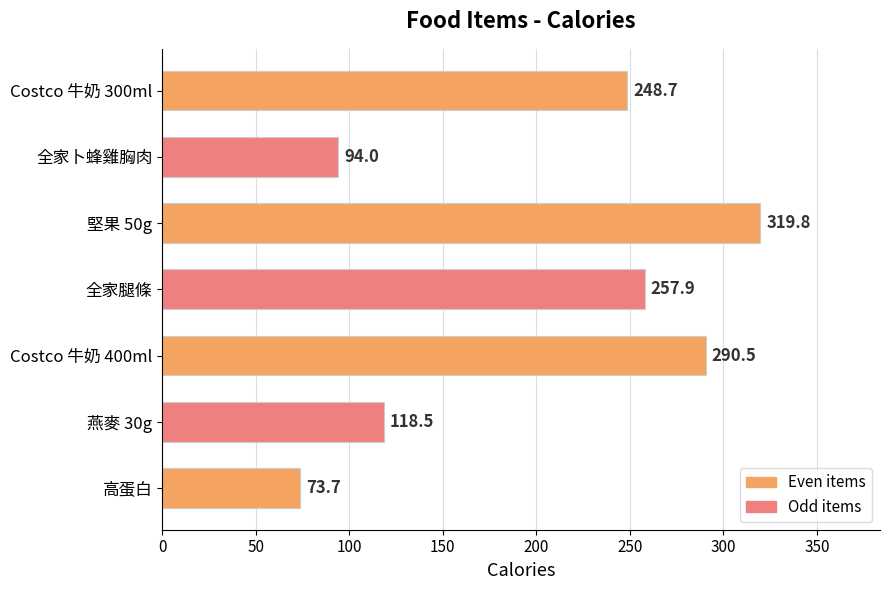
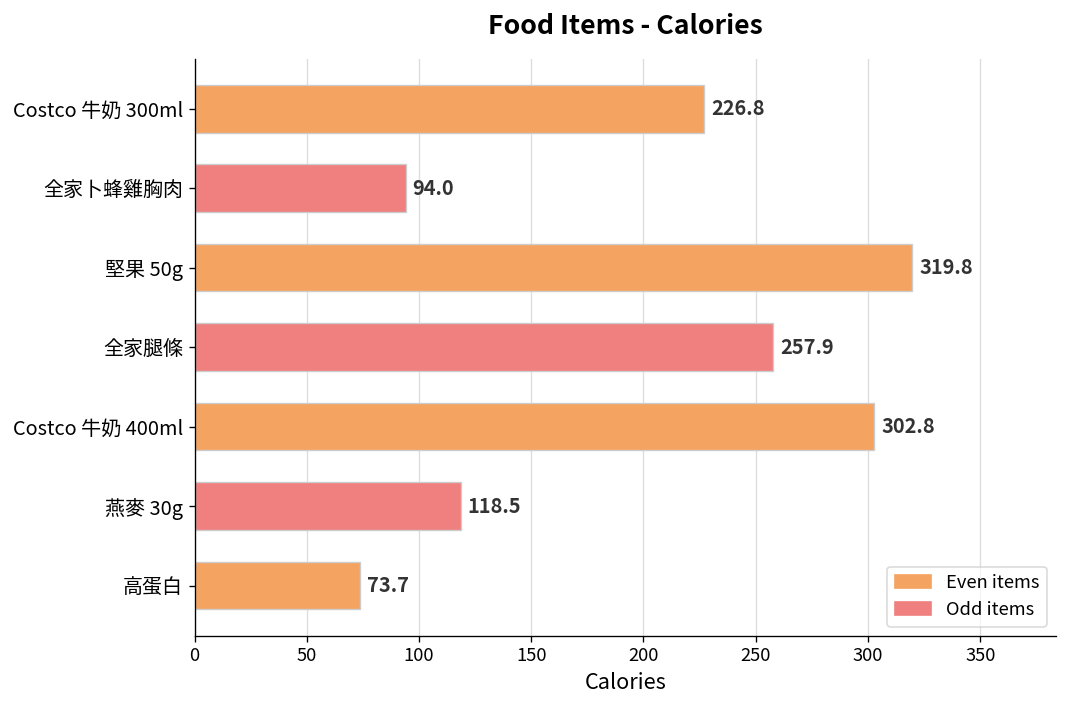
Costco 牛奶 300ml: 248.7 -> 226.8
Costco 牛奶 400ml: 290.5 -> 302.8
